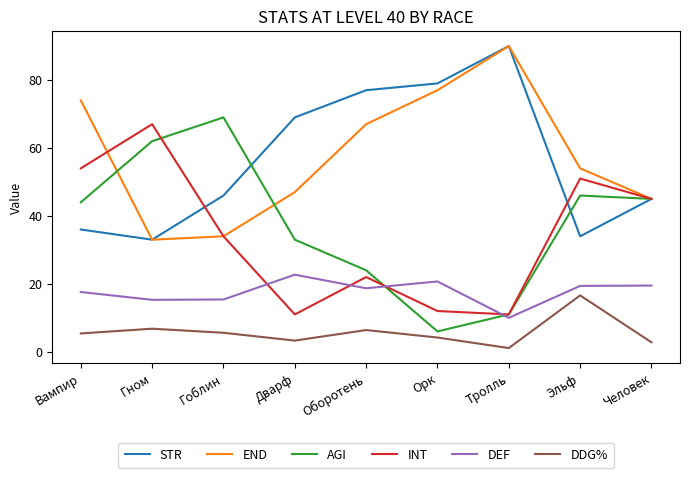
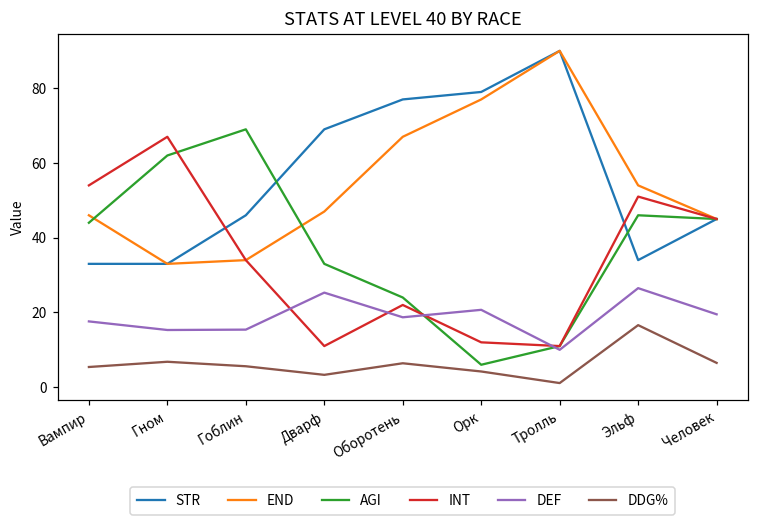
STR, Вампир: 36 -> 33
END, Вампир: 74 -> 46
DEF, Дварф: 23 -> 25
DEF, Эльф: 19 -> 27
DDG%, Человек: 3 -> 7
